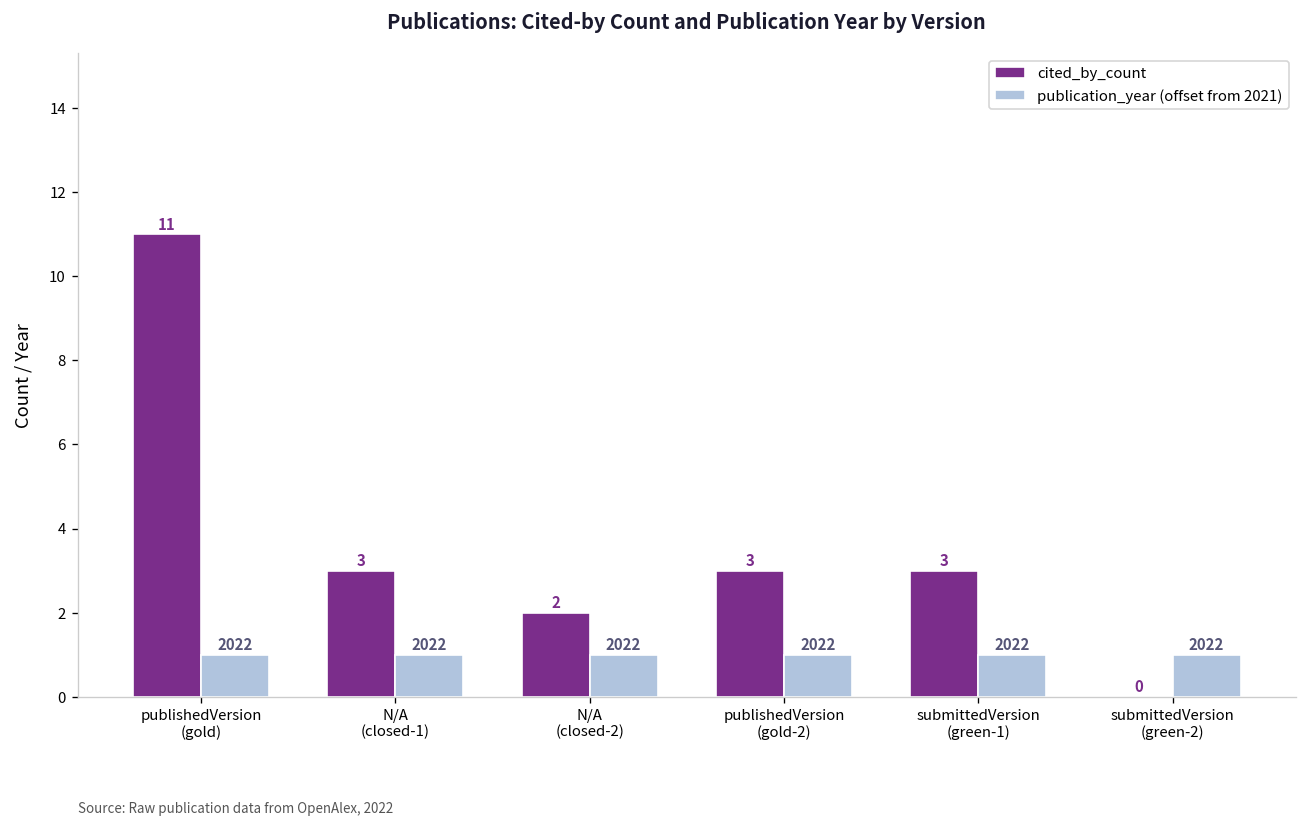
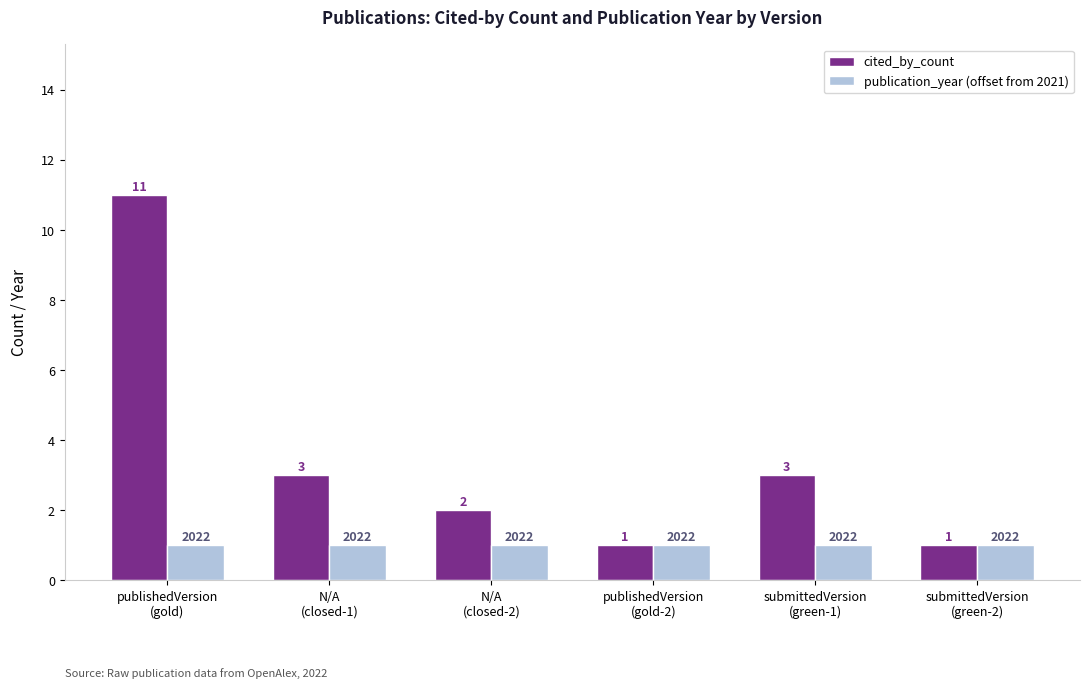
cited_by_count, publishedVersion (gold-2): 3 -> 1
cited_by_count, submittedVersion (green-2): 0 -> 1
